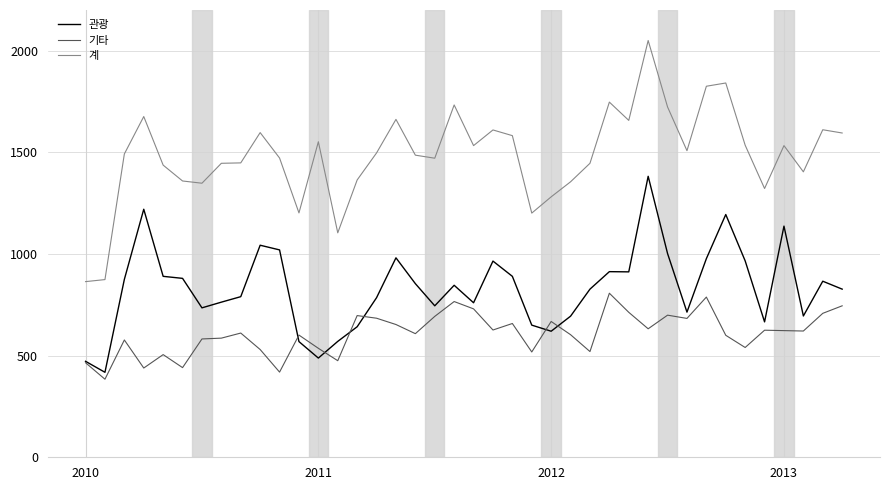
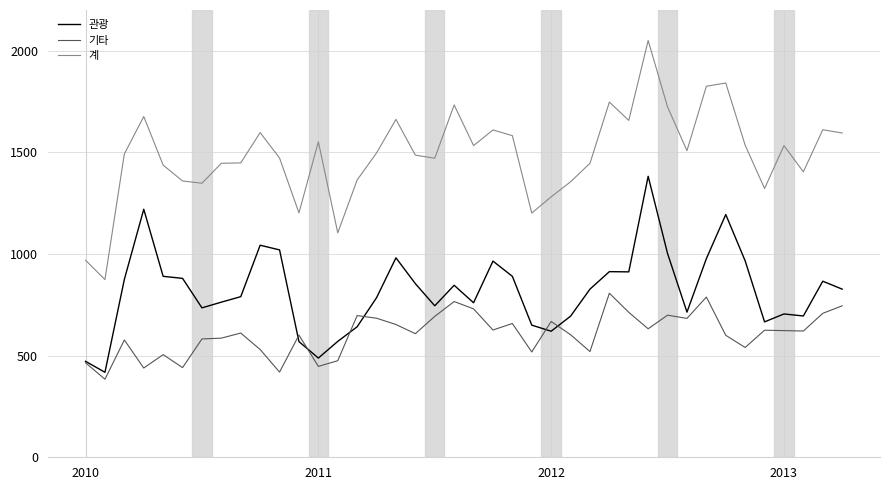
계, 2010: 860 -> 970
기타, 2011: 540 -> 450
관광, 2013: 1140 -> 710
